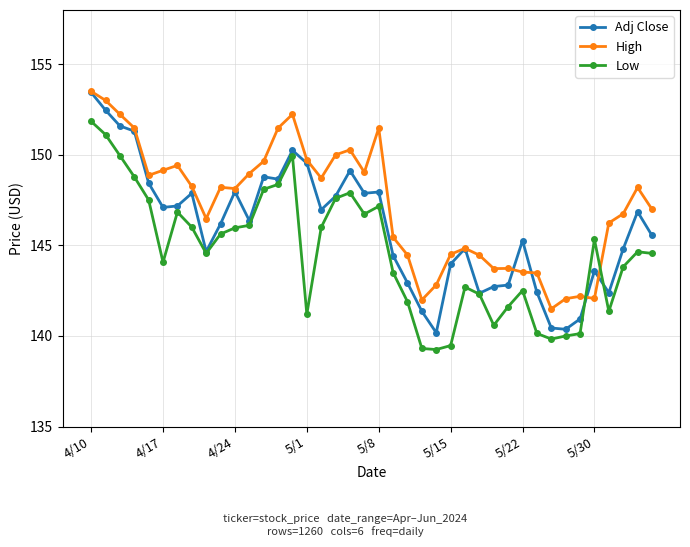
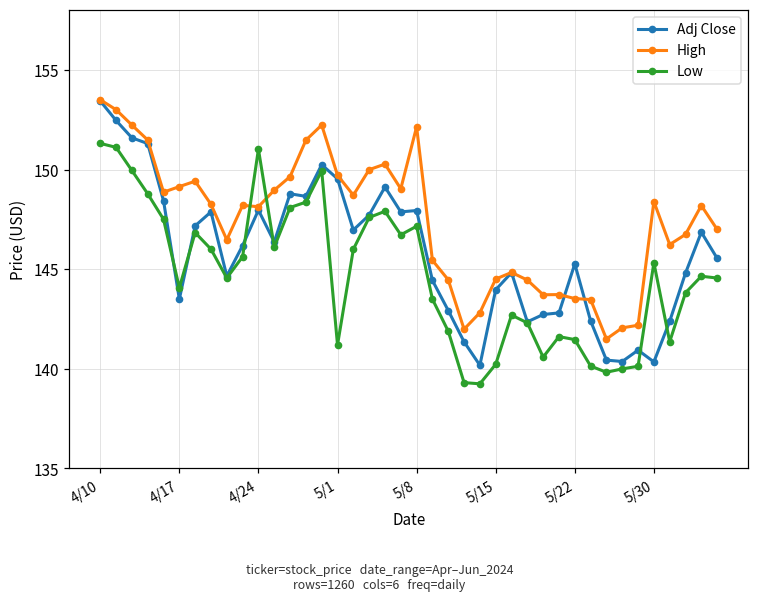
Low, 4/10: 151.9 -> 151.3
Adj Close, 4/17: 147.1 -> 143.5
Low, 4/24: 146.0 -> 151.0
High, 5/8: 151.5 -> 152.2
Low, 5/15: 139.5 -> 140.2
Low, 5/22: 142.5 -> 141.5
Adj Close, 5/30: 143.6 -> 140.4
High, 5/30: 142.1 -> 148.4
